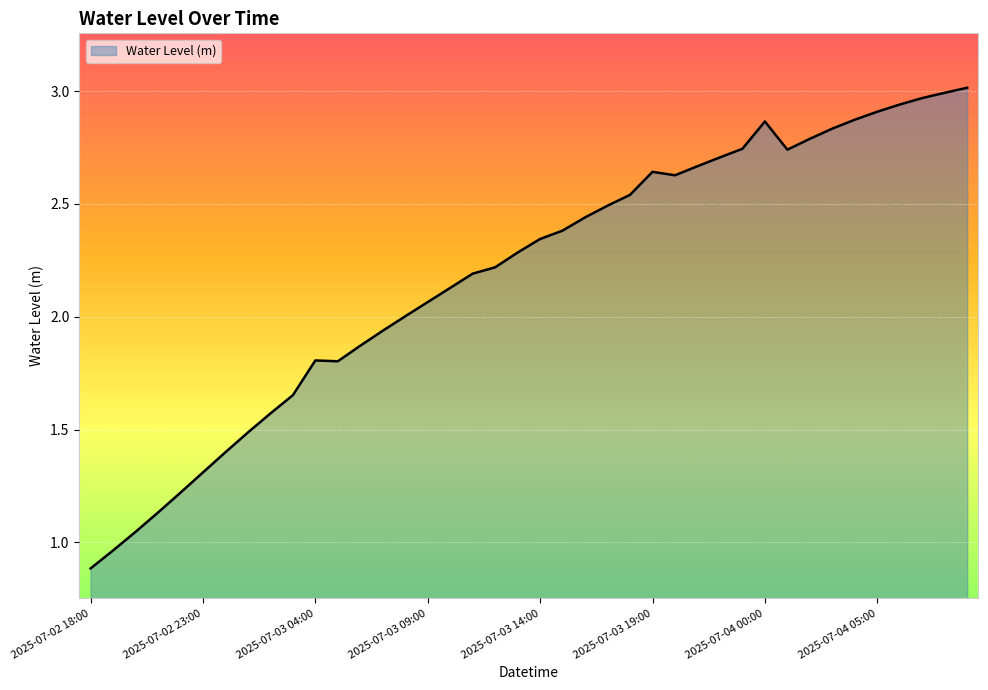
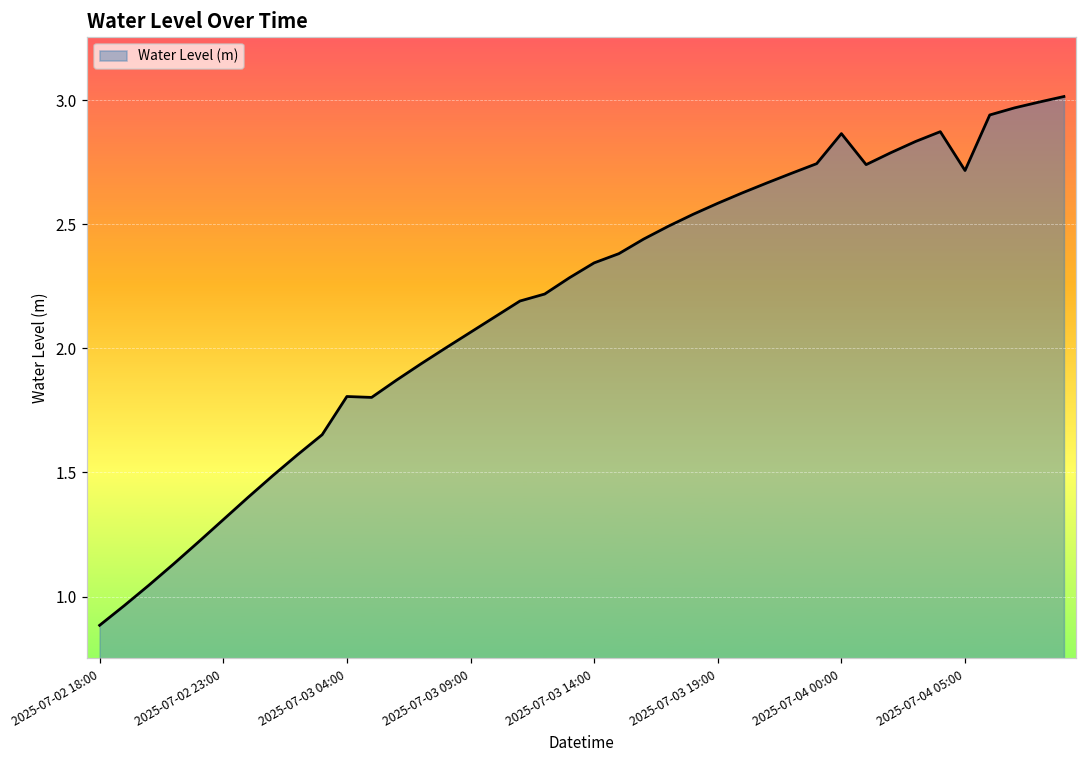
2025-07-03 19:00: 2.64 -> 2.59
2025-07-04 05:00: 2.91 -> 2.72
